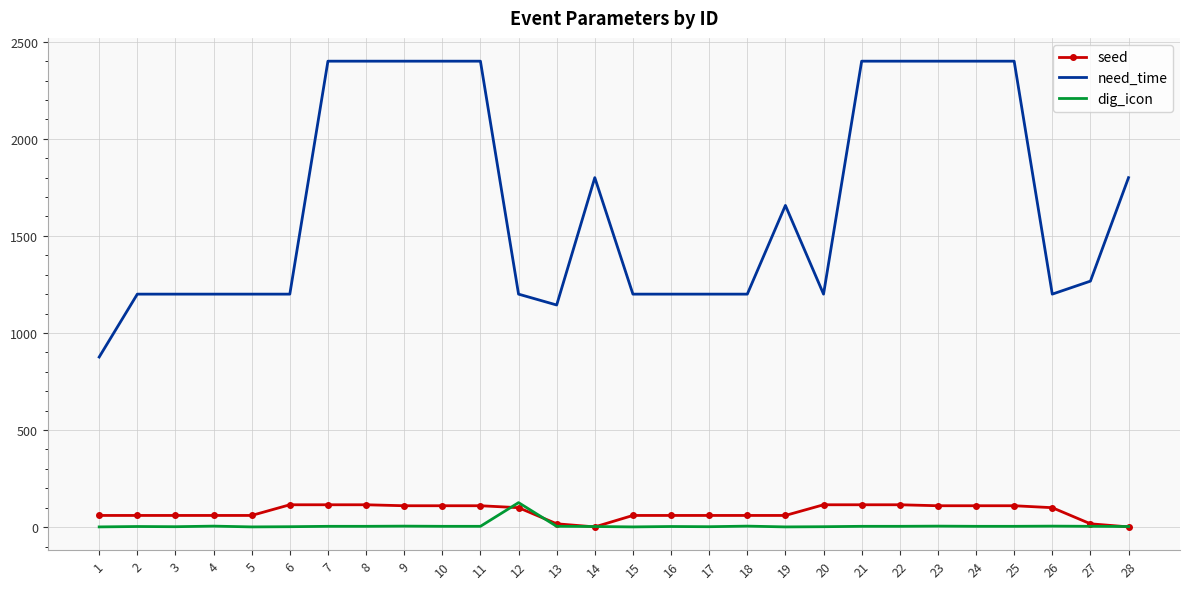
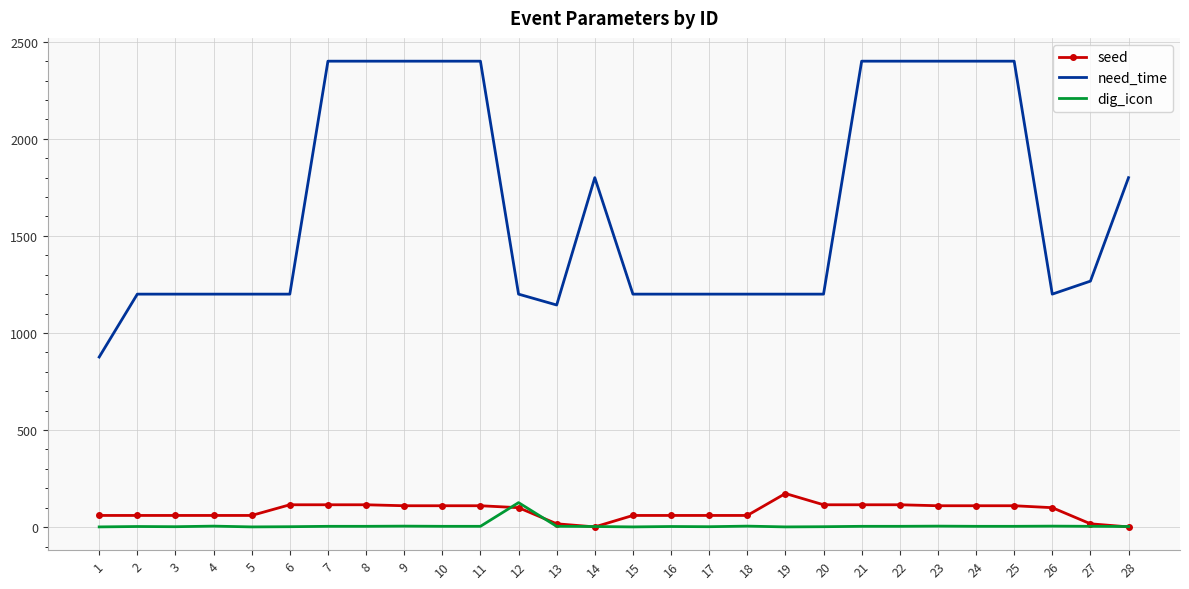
seed, 19: 60 -> 170
need_time, 19: 1660 -> 1200
